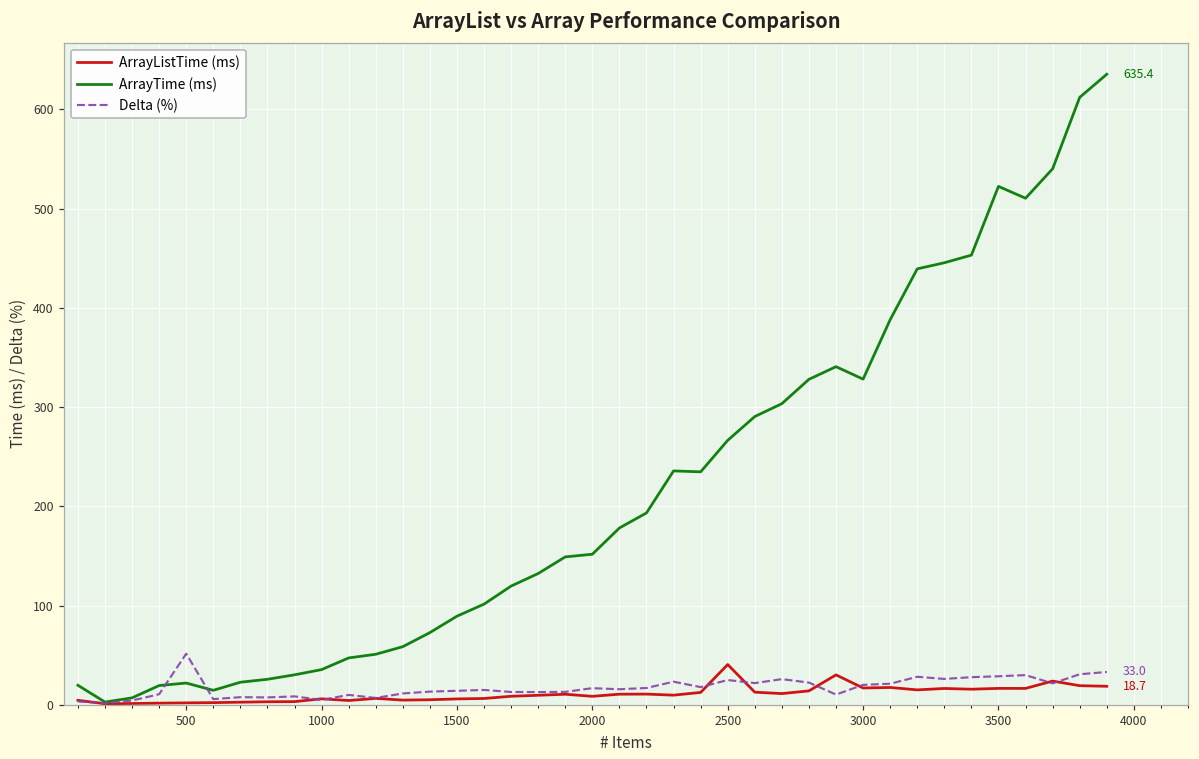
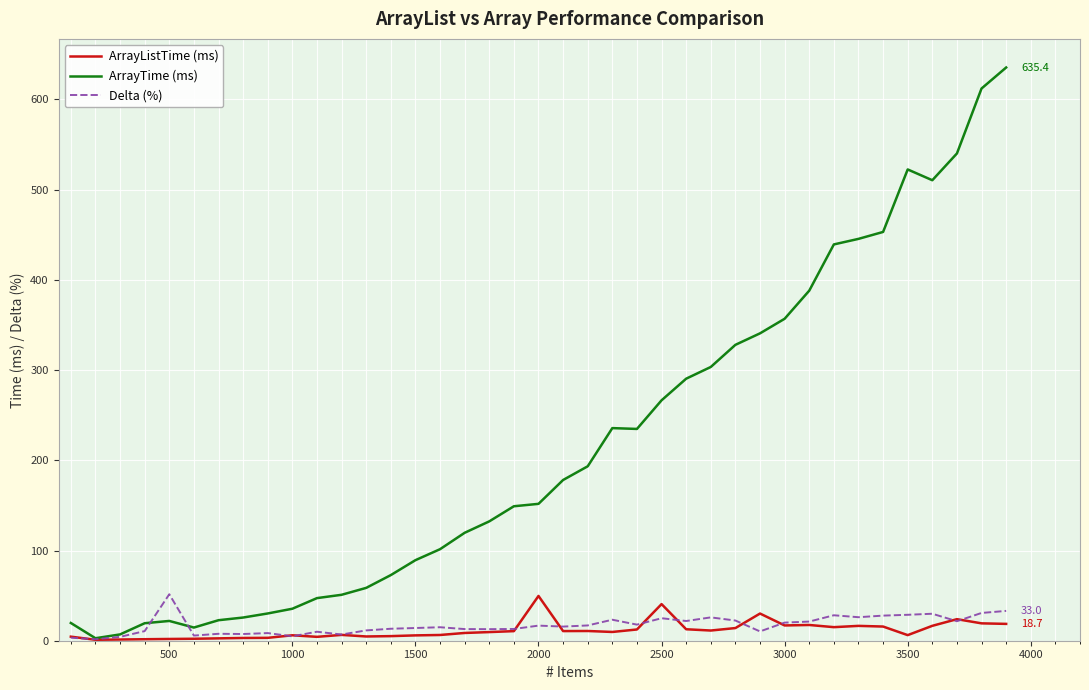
ArrayListTime (ms), 2000: 10 -> 50
ArrayTime (ms), 3000: 330 -> 360
ArrayListTime (ms), 3500: 20 -> 10
